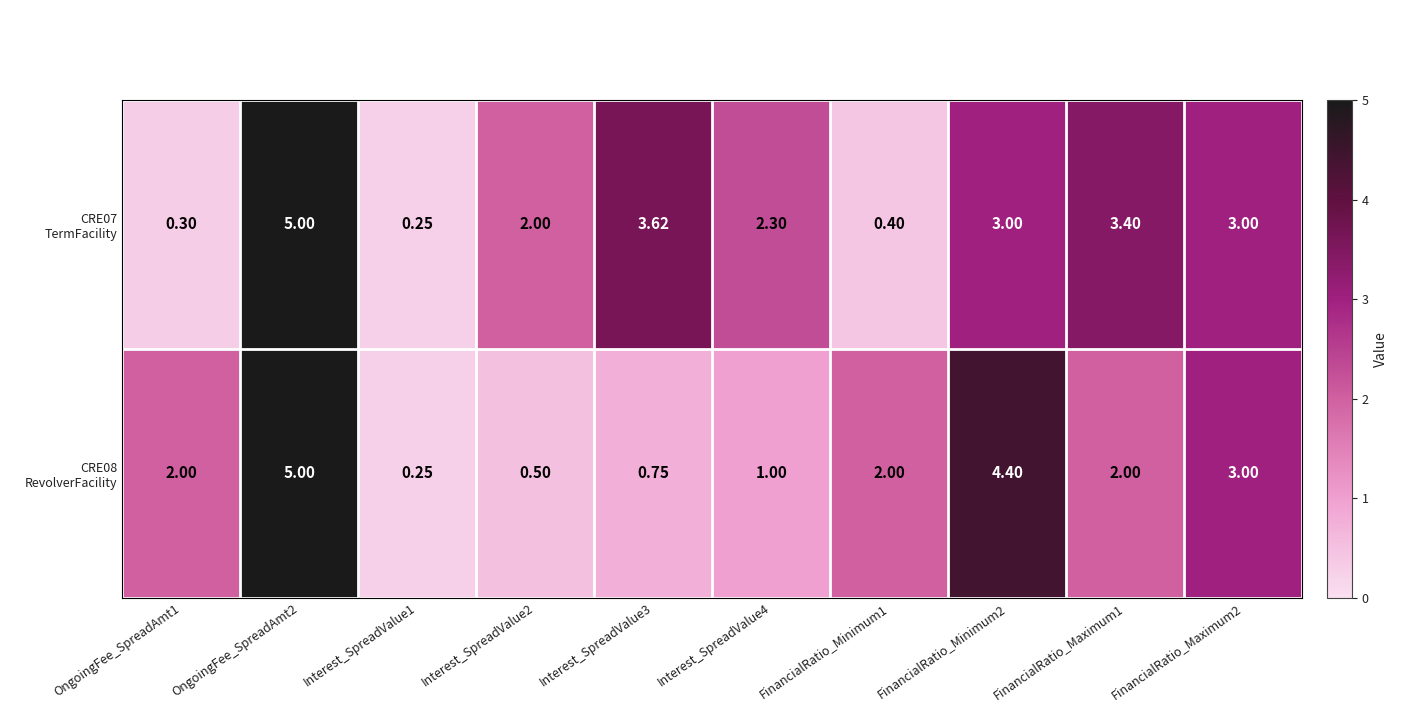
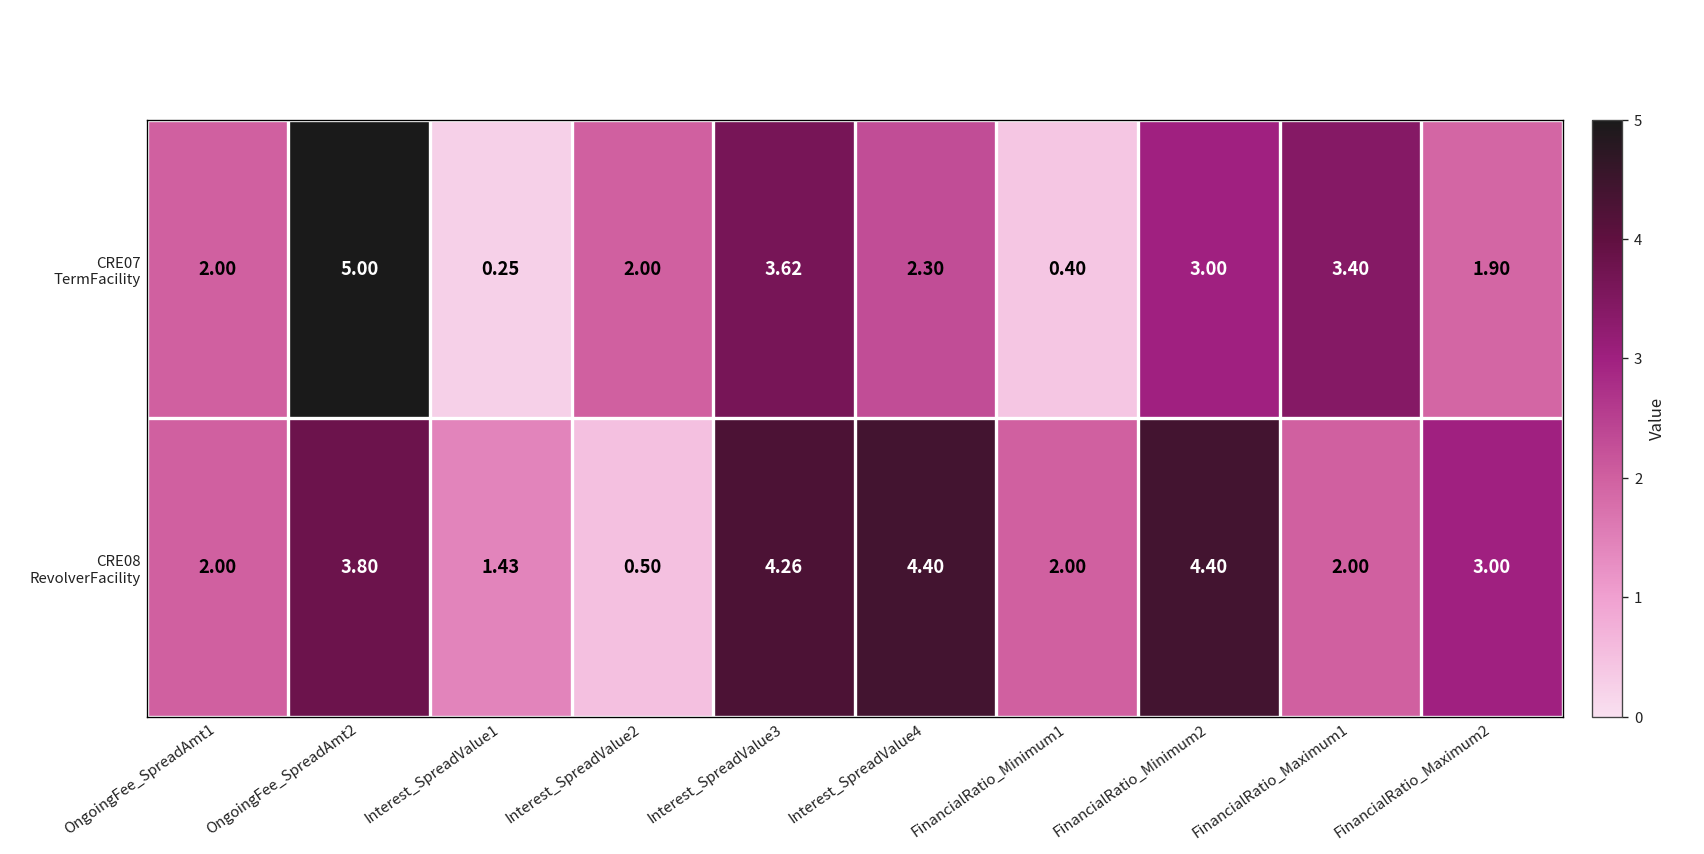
CRE07 TermFacility, OngoingFee_SpreadAmt1: 0.30 -> 2.00
CRE07 TermFacility, FinancialRatio_Maximum2: 3.00 -> 1.90
CRE08 RevolverFacility, OngoingFee_SpreadAmt2: 5.00 -> 3.80
CRE08 RevolverFacility, Interest_SpreadValue1: 0.25 -> 1.43
CRE08 RevolverFacility, Interest_SpreadValue3: 0.75 -> 4.26
CRE08 RevolverFacility, Interest_SpreadValue4: 1.00 -> 4.40
